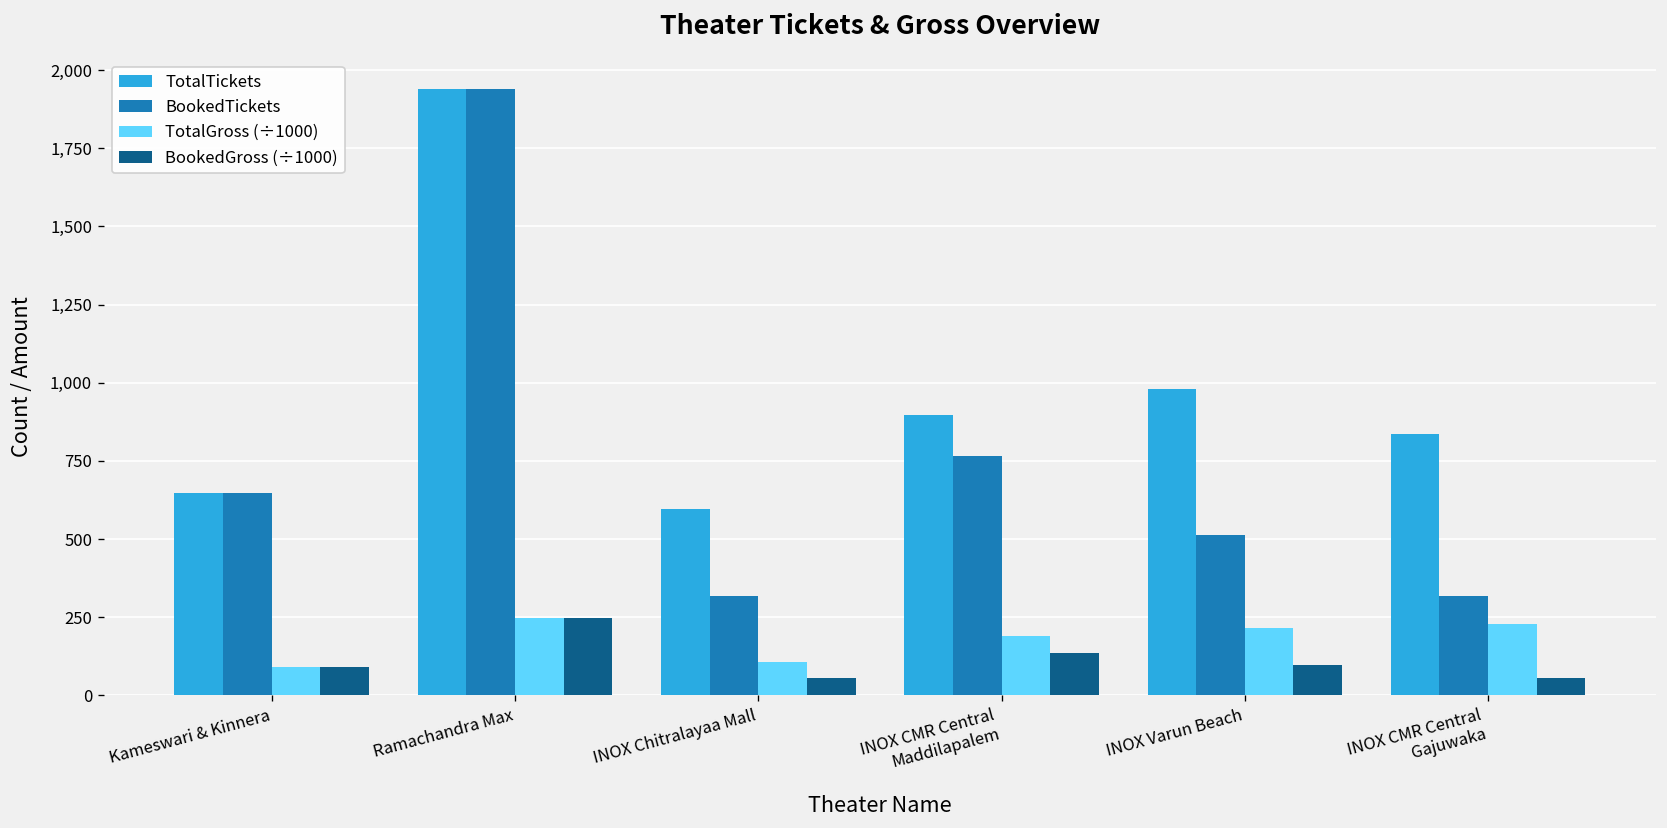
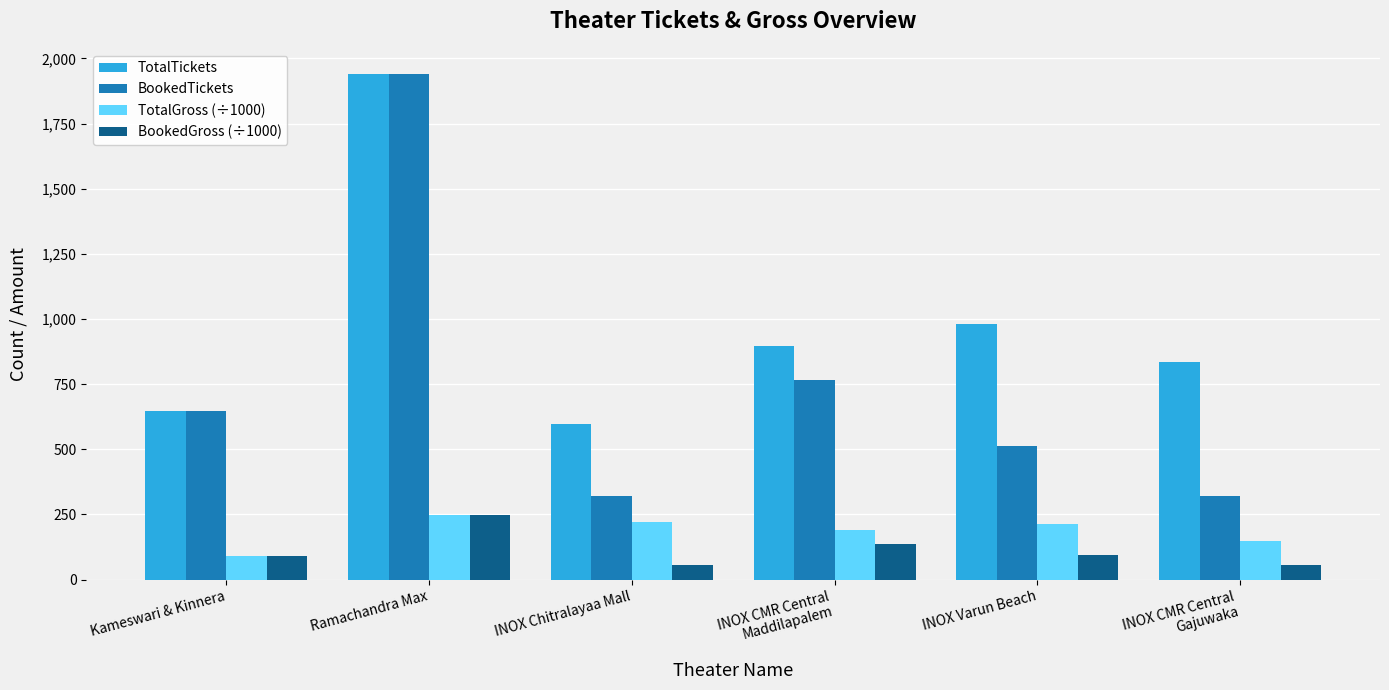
TotalGross (÷1000), INOX Chitralayaa Mall: 110 -> 220
TotalGross (÷1000), INOX CMR Central Gajuwaka: 230 -> 150
